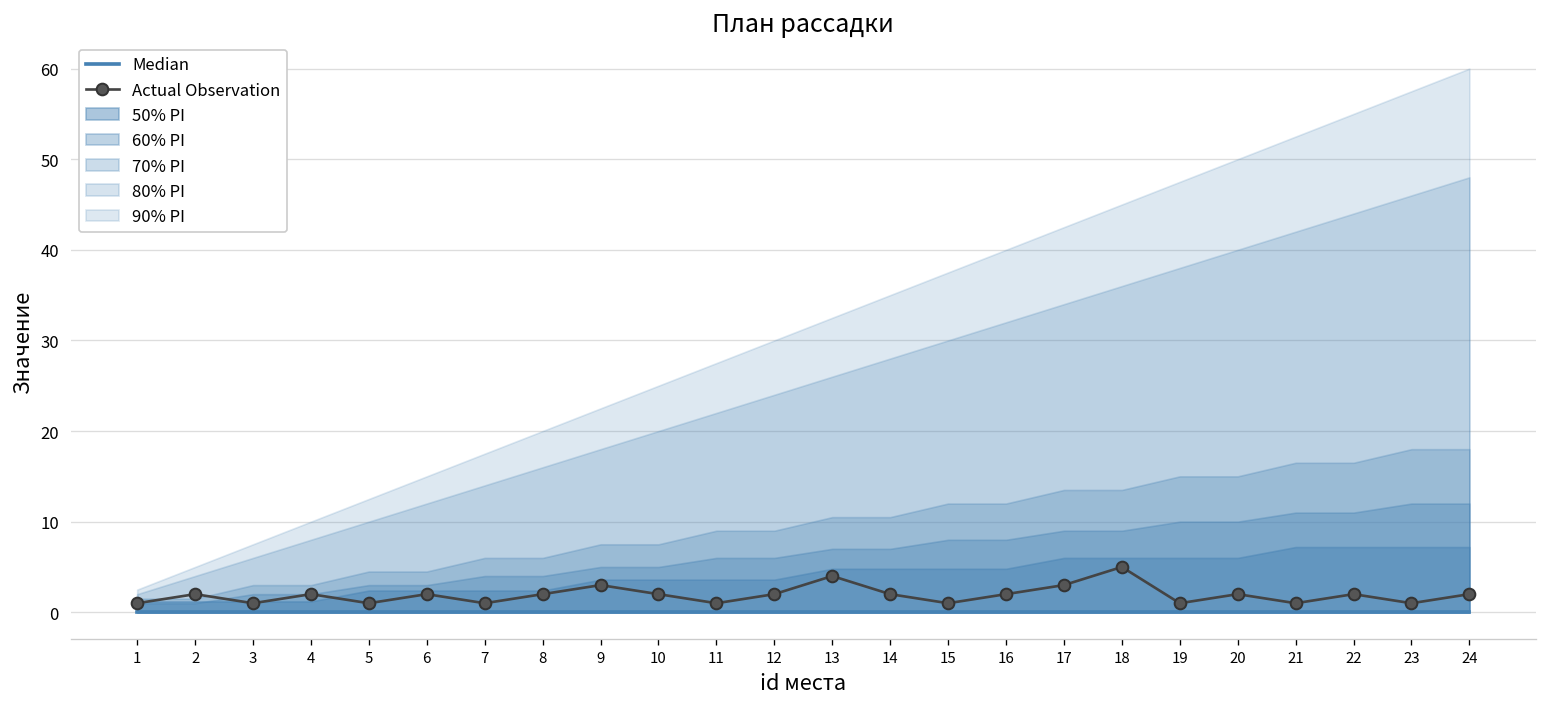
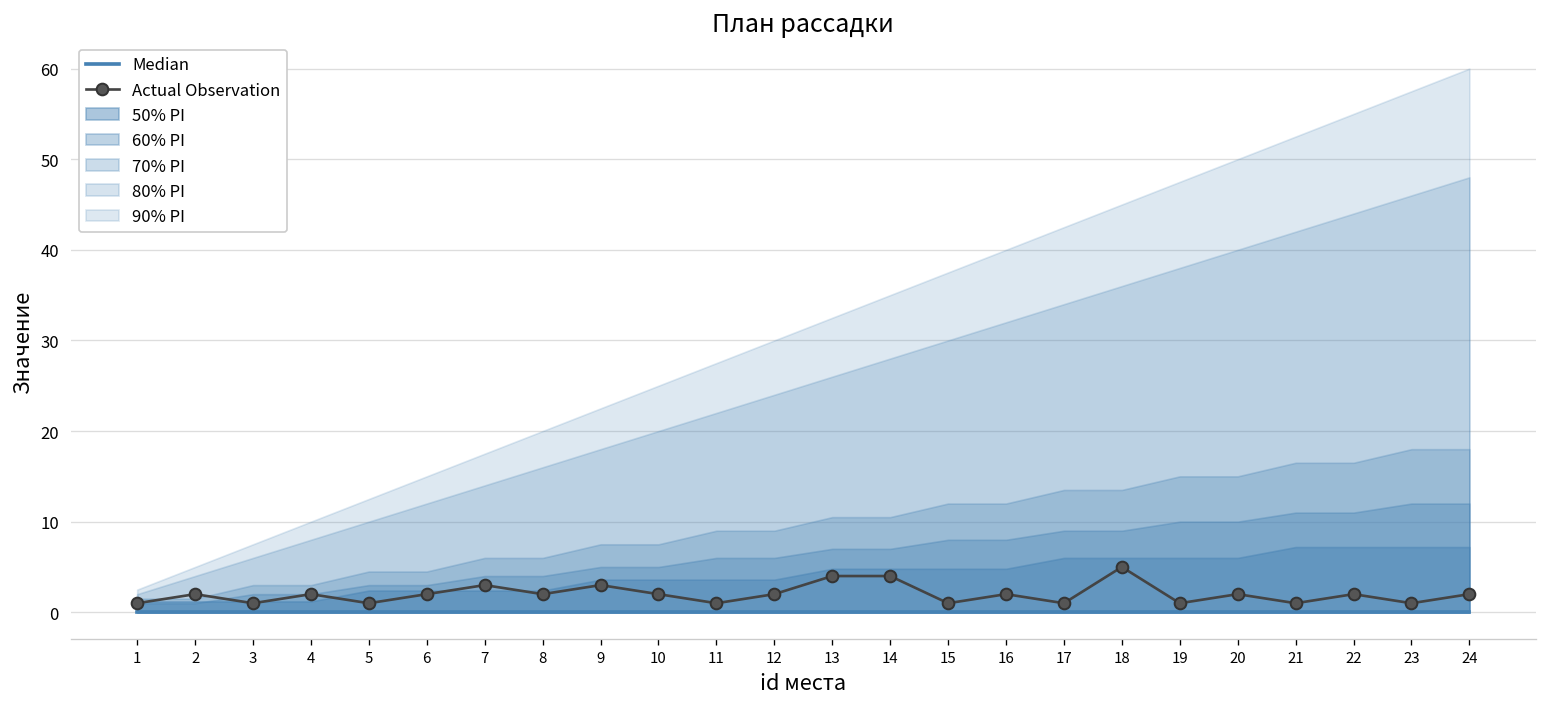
Actual Observation, 7: 1 -> 3
Actual Observation, 14: 2 -> 4
Actual Observation, 17: 3 -> 1
